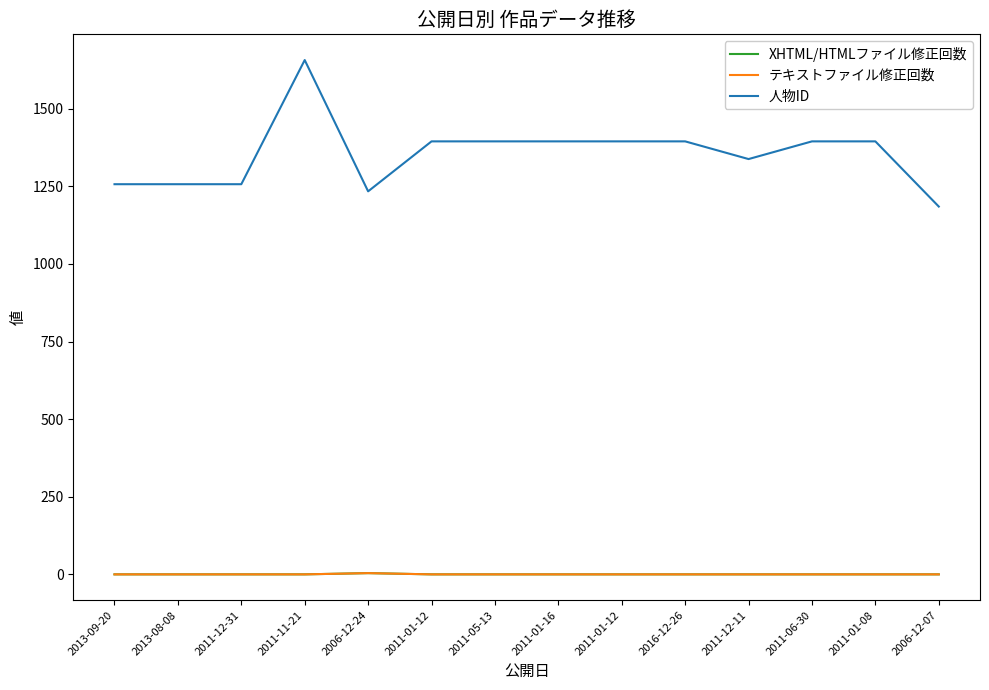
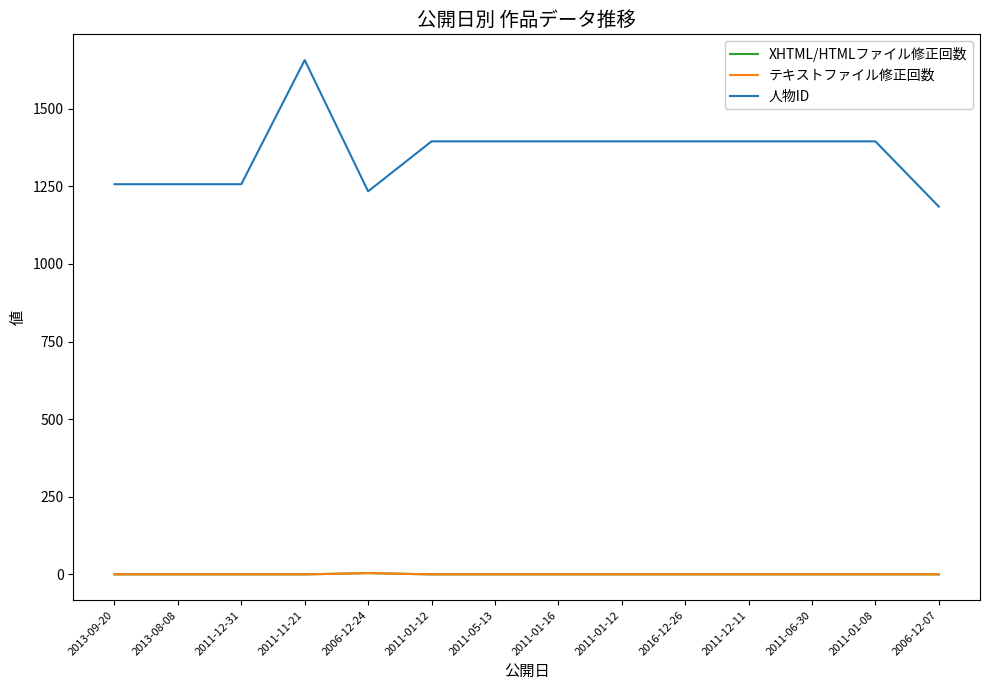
人物ID, 2011-12-11: 1340 -> 1400
